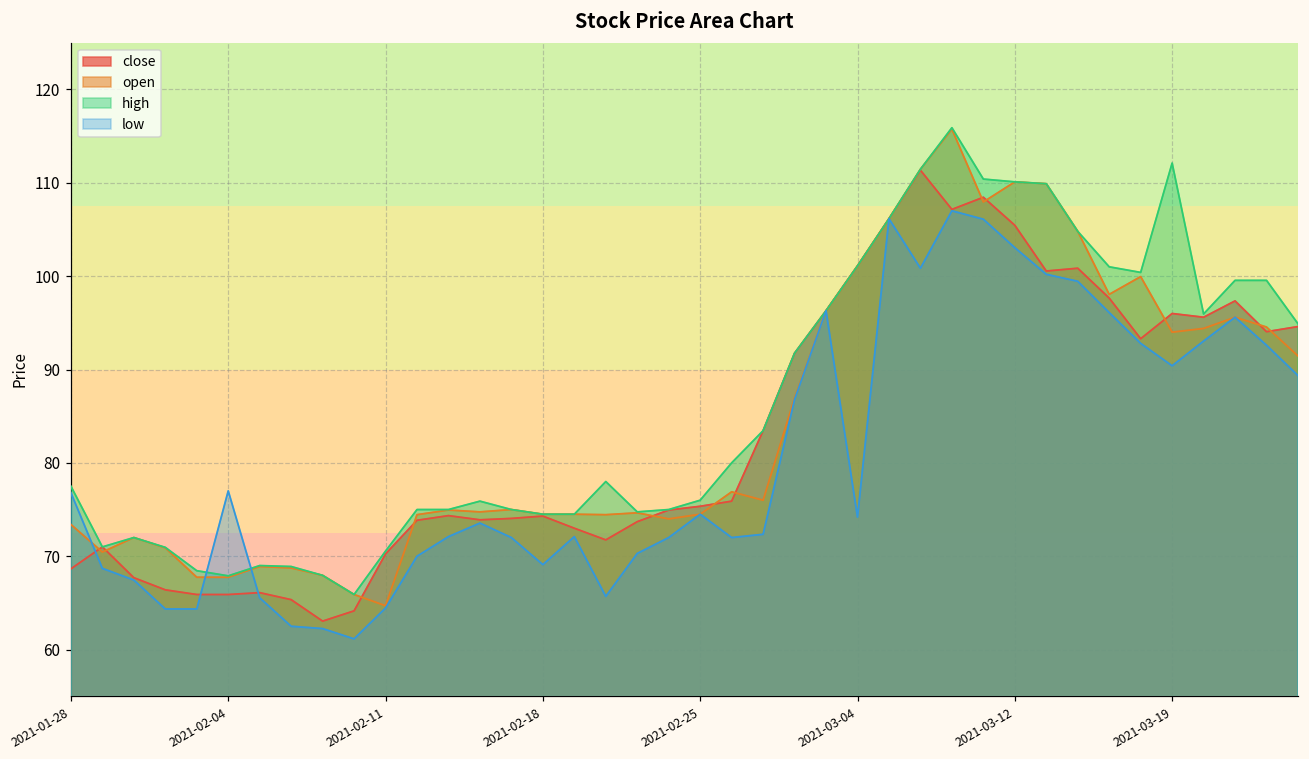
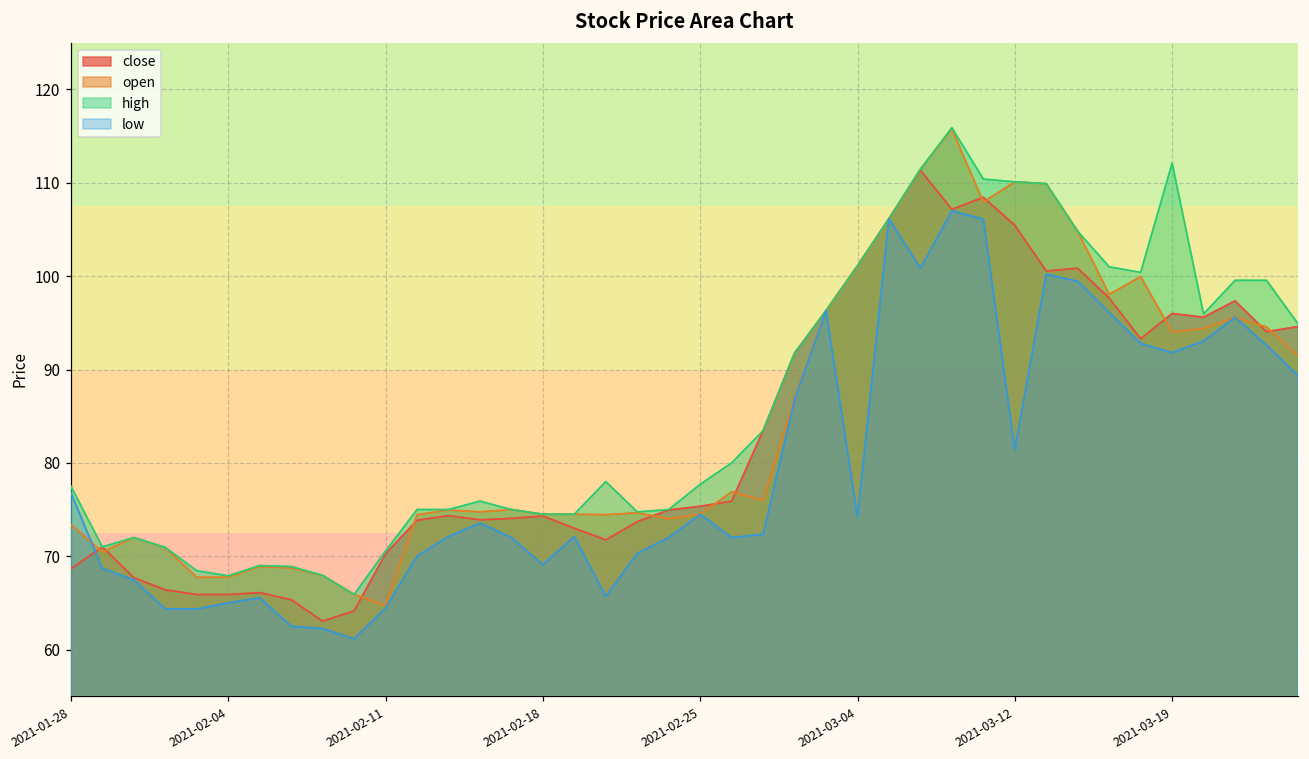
low, 2021-02-04: 77 -> 65
high, 2021-02-25: 76 -> 78
low, 2021-03-12: 103 -> 81
low, 2021-03-19: 90 -> 92
